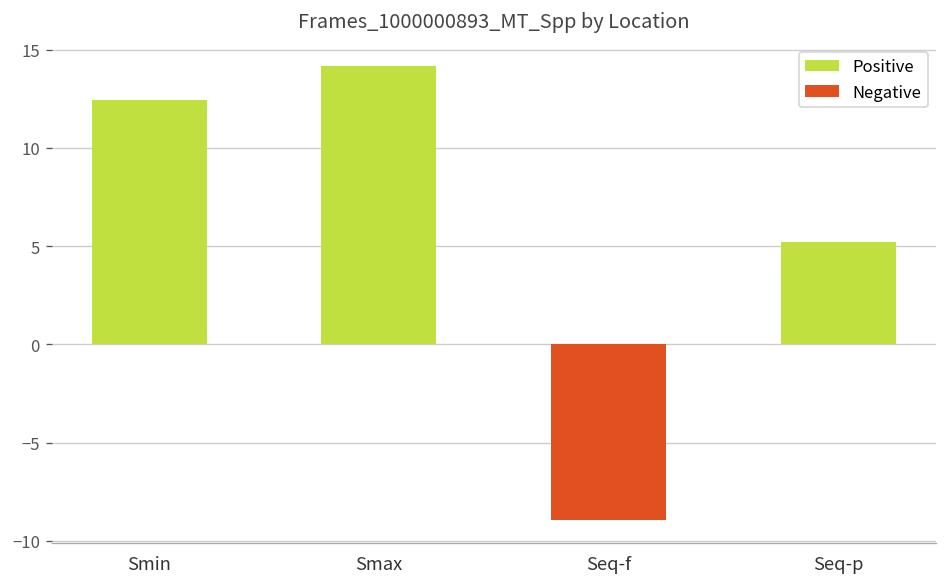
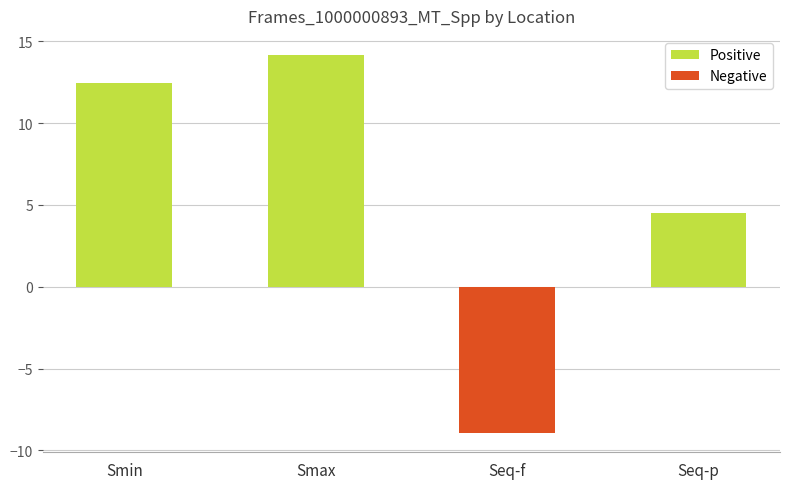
Seq-p: 5.2 -> 4.5
